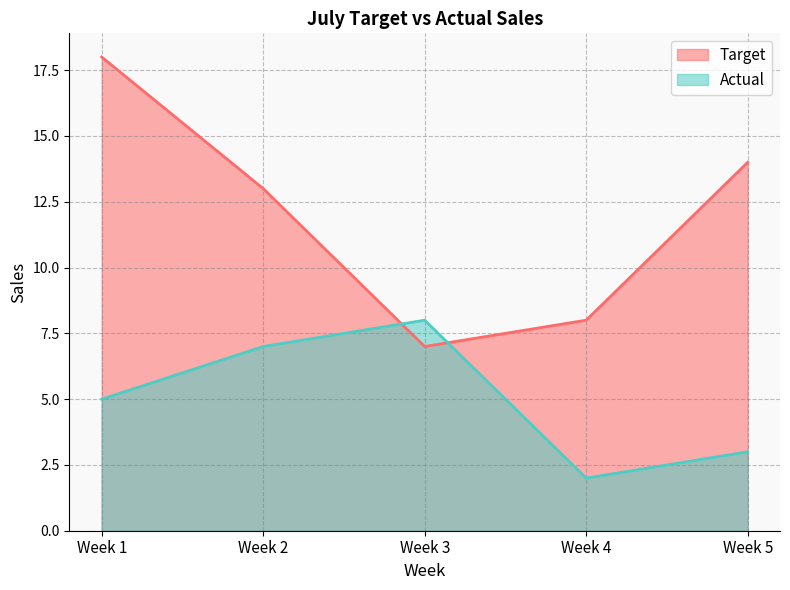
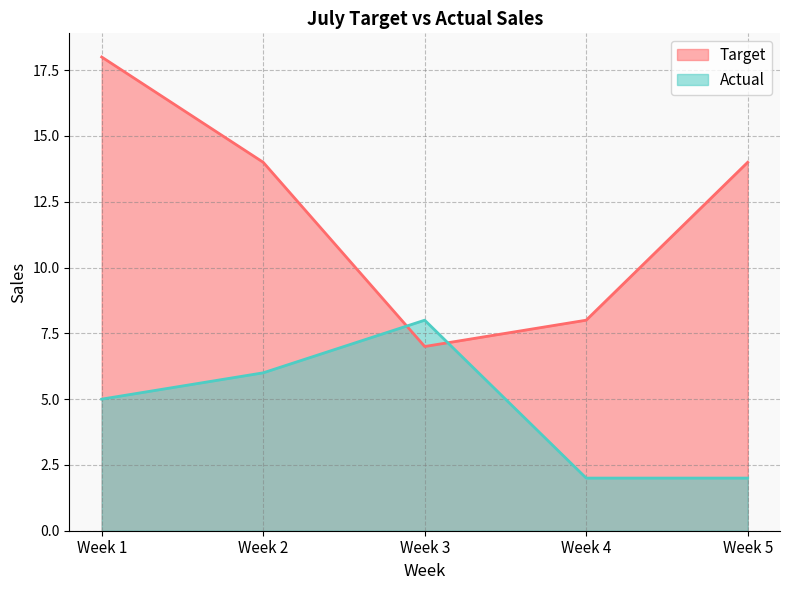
Target, Week 2: 13 -> 14
Actual, Week 2: 7 -> 6
Actual, Week 5: 3 -> 2
